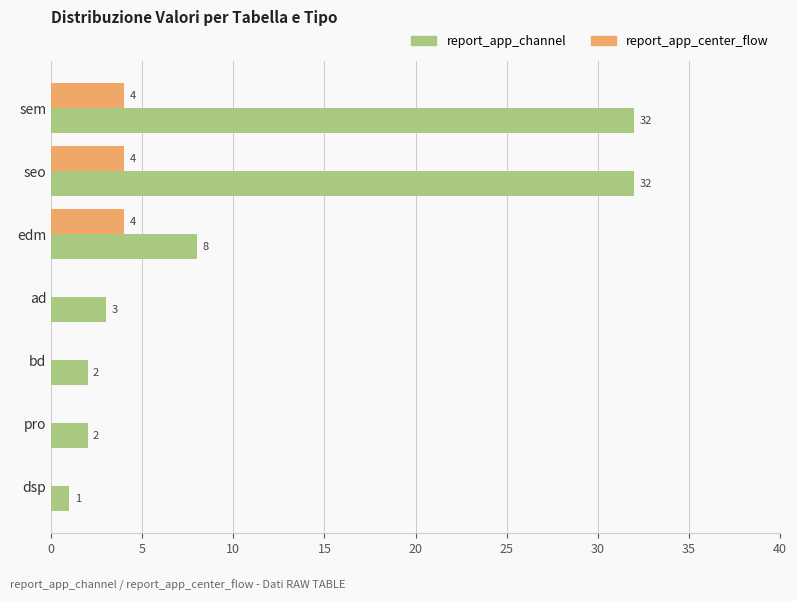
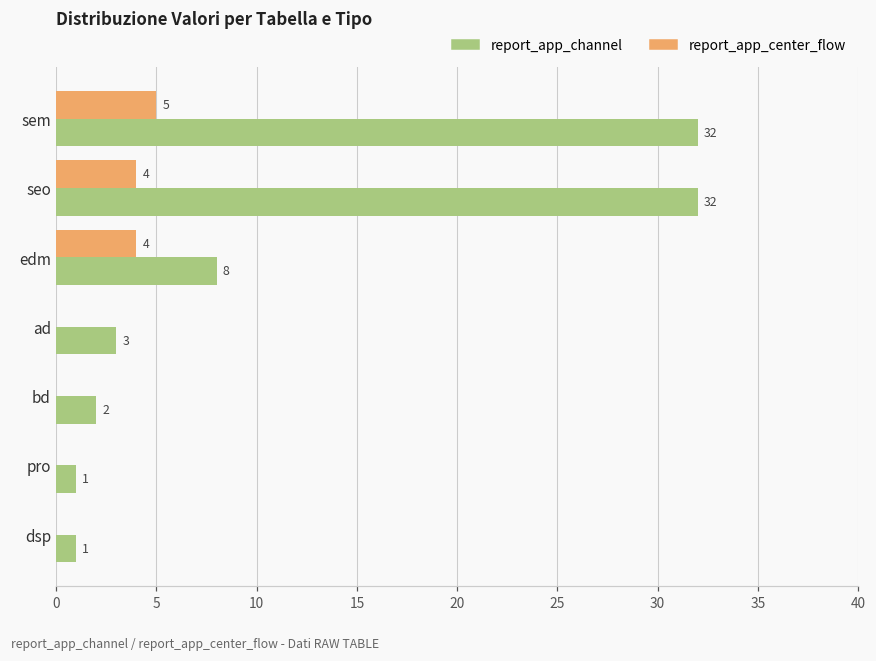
report_app_center_flow, sem: 4 -> 5
report_app_channel, pro: 2 -> 1
